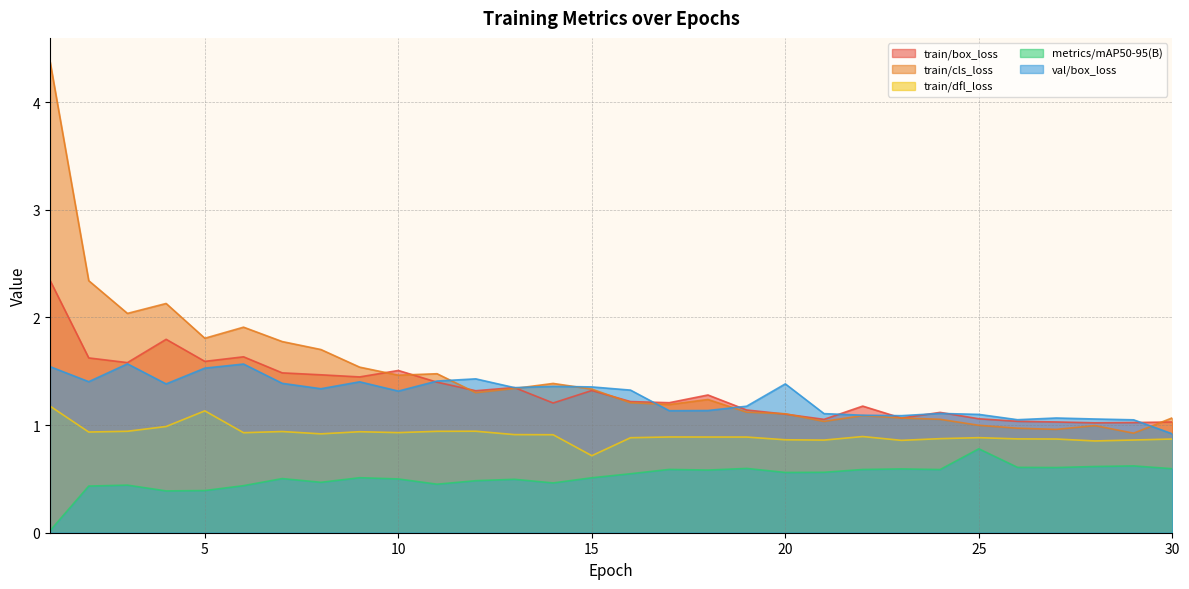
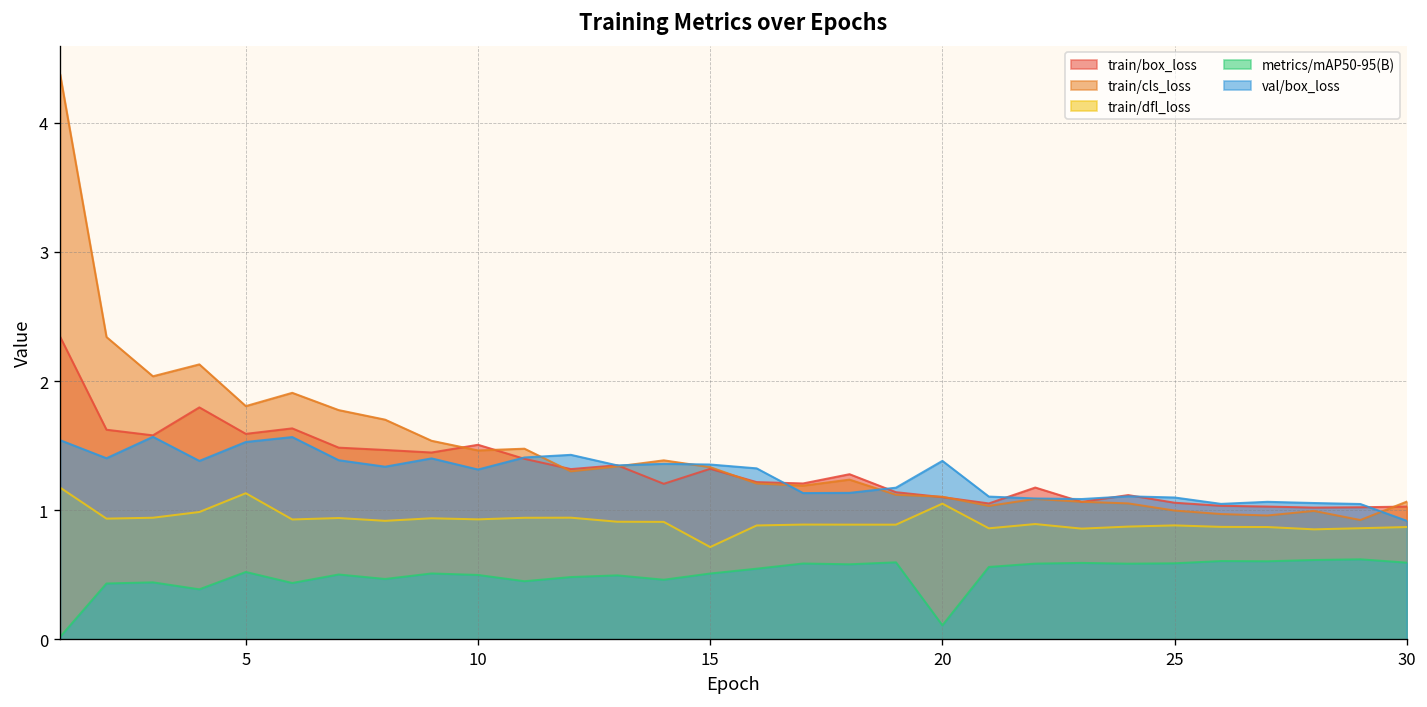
metrics/mAP50-95(B), 5: 0.39 -> 0.52
train/dfl_loss, 20: 0.86 -> 1.05
metrics/mAP50-95(B), 20: 0.56 -> 0.11
metrics/mAP50-95(B), 25: 0.78 -> 0.59
